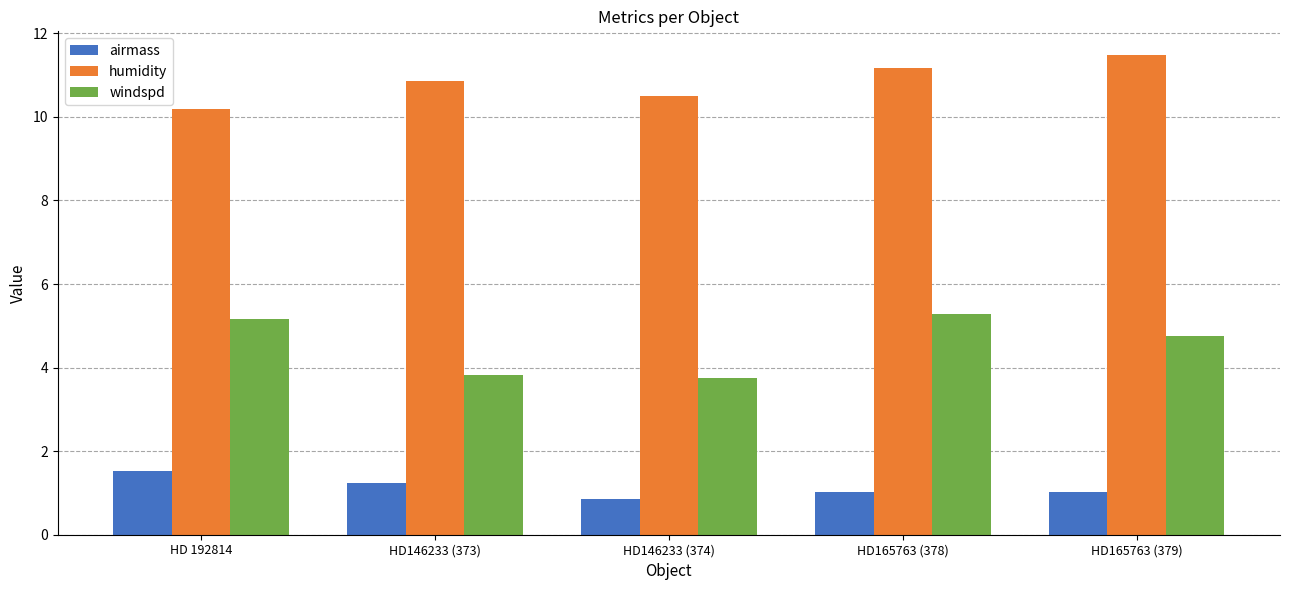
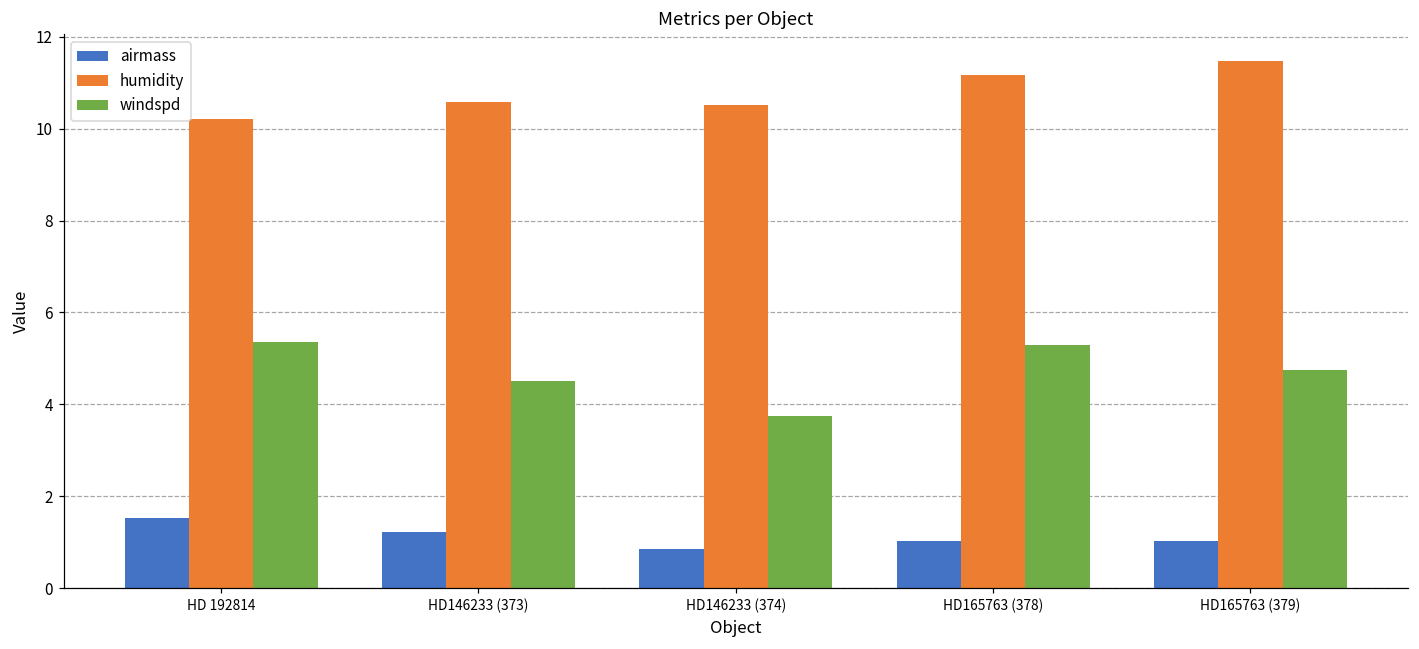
windspd, HD 192814: 5.2 -> 5.4
humidity, HD146233 (373): 10.9 -> 10.6
windspd, HD146233 (373): 3.8 -> 4.5
